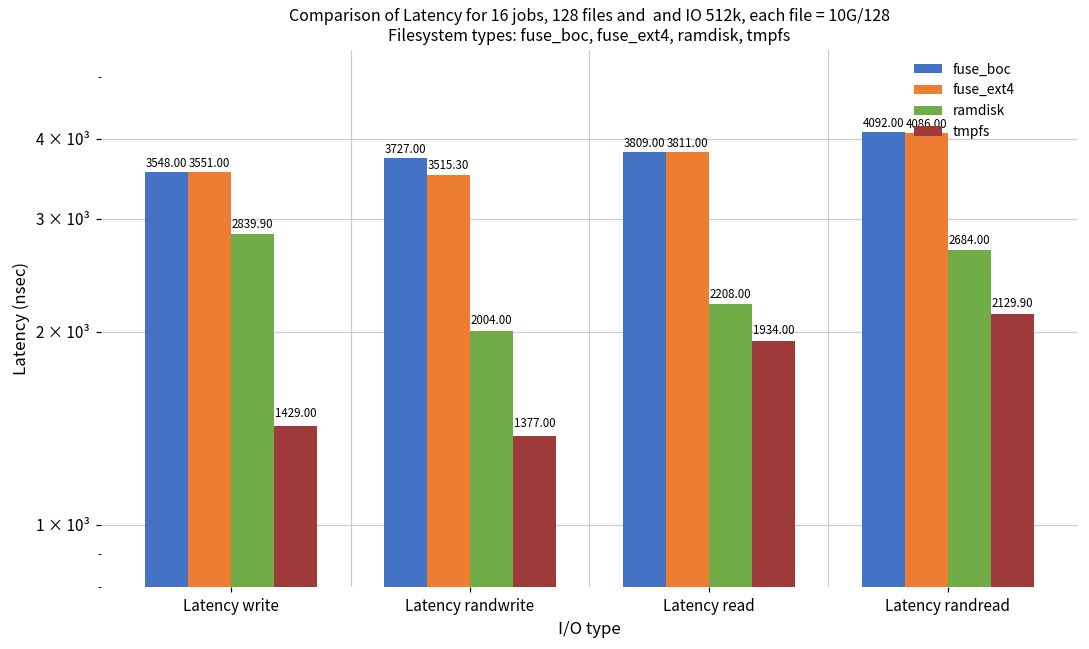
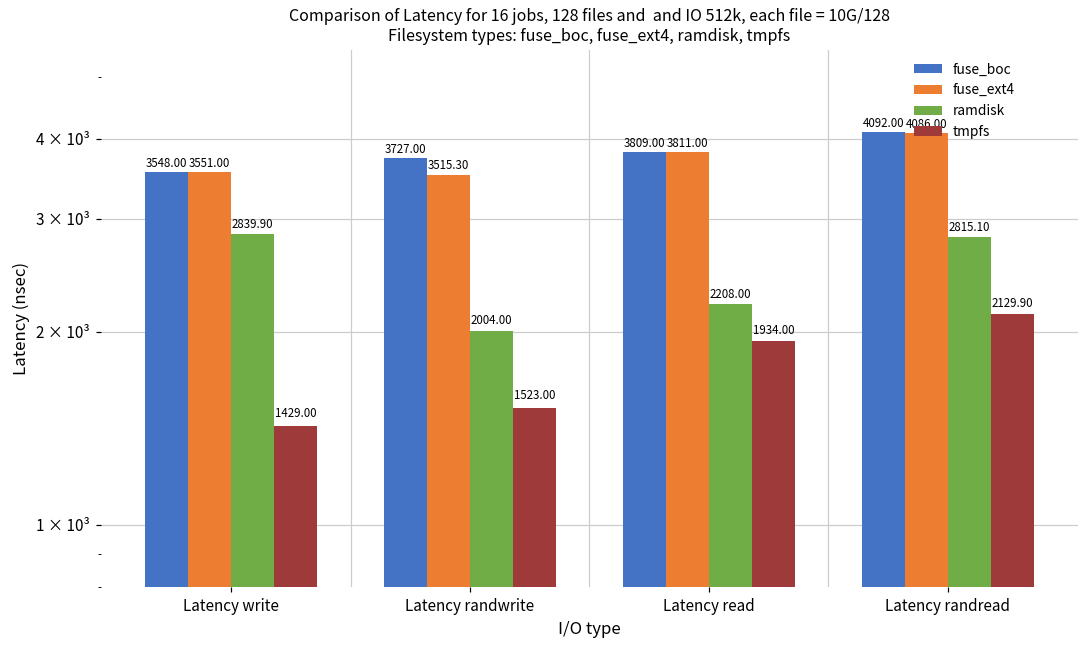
tmpfs, Latency randwrite: 1377.00 -> 1523.00
ramdisk, Latency randread: 2684.00 -> 2815.10
